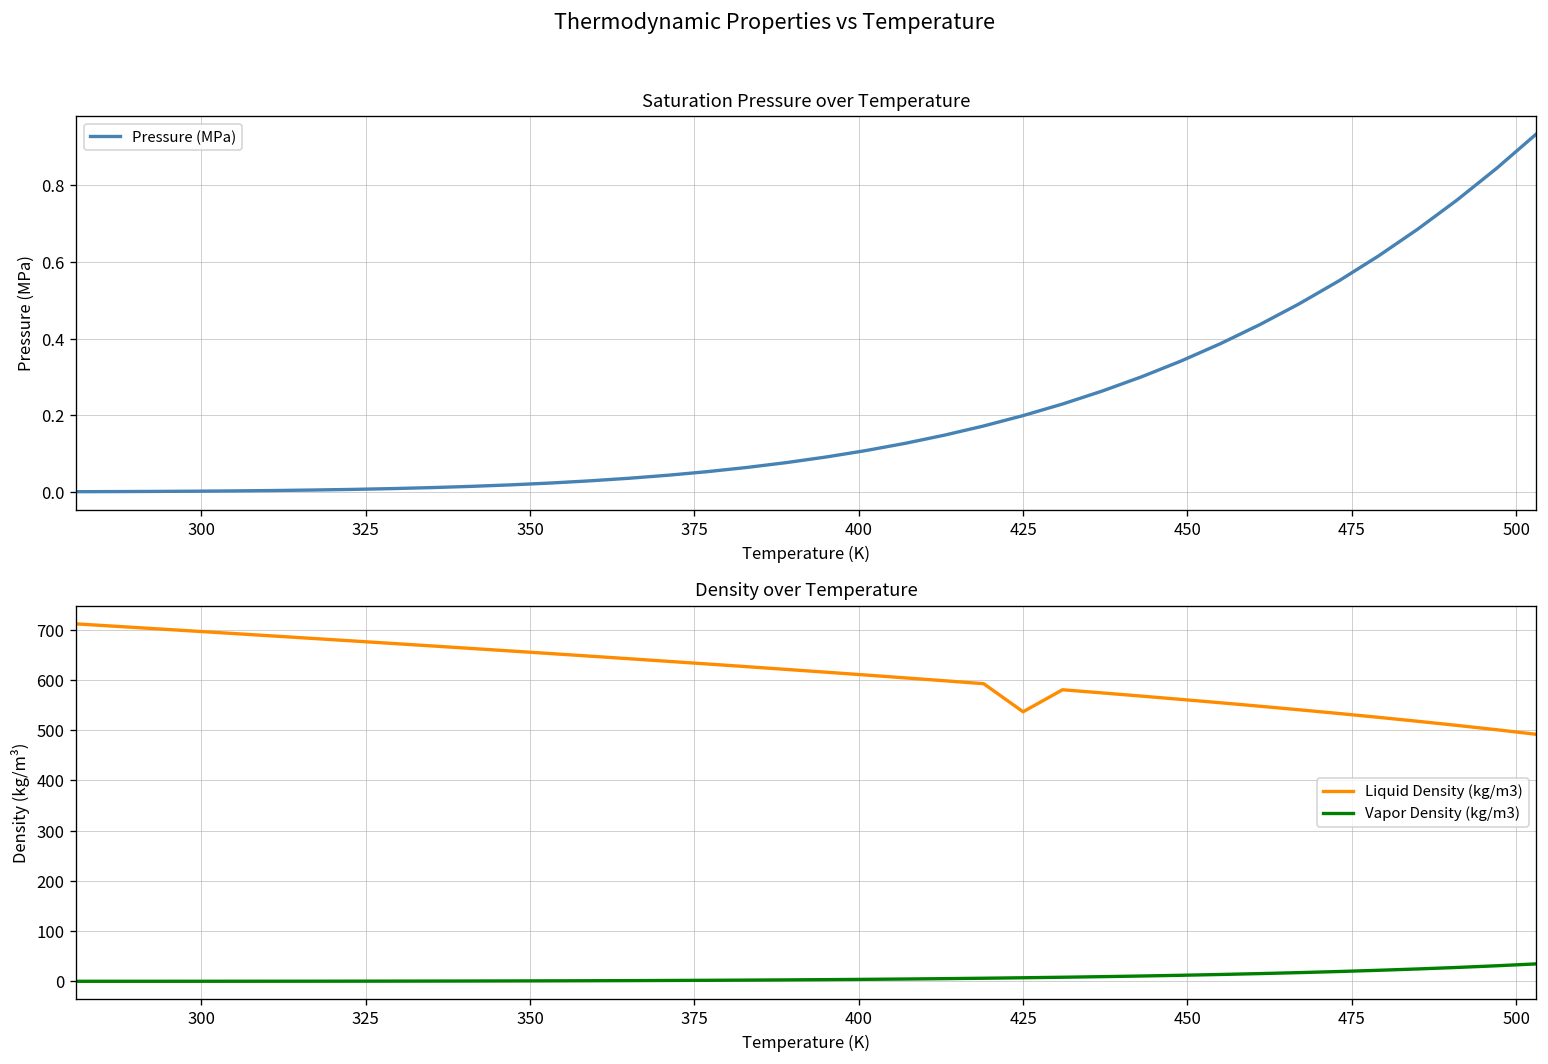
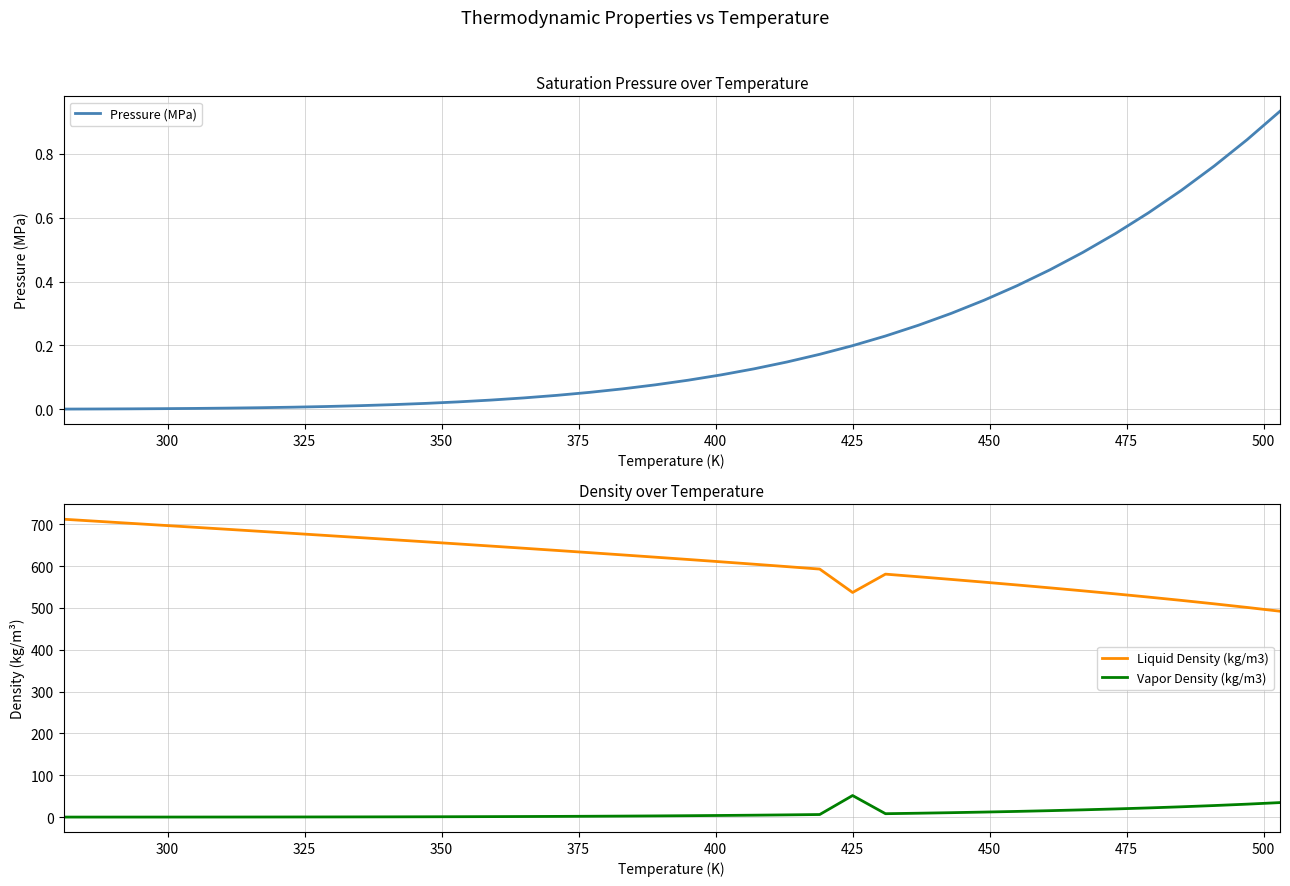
Density over Temperature, Vapor Density (kg/m3), 425: 10 -> 50
